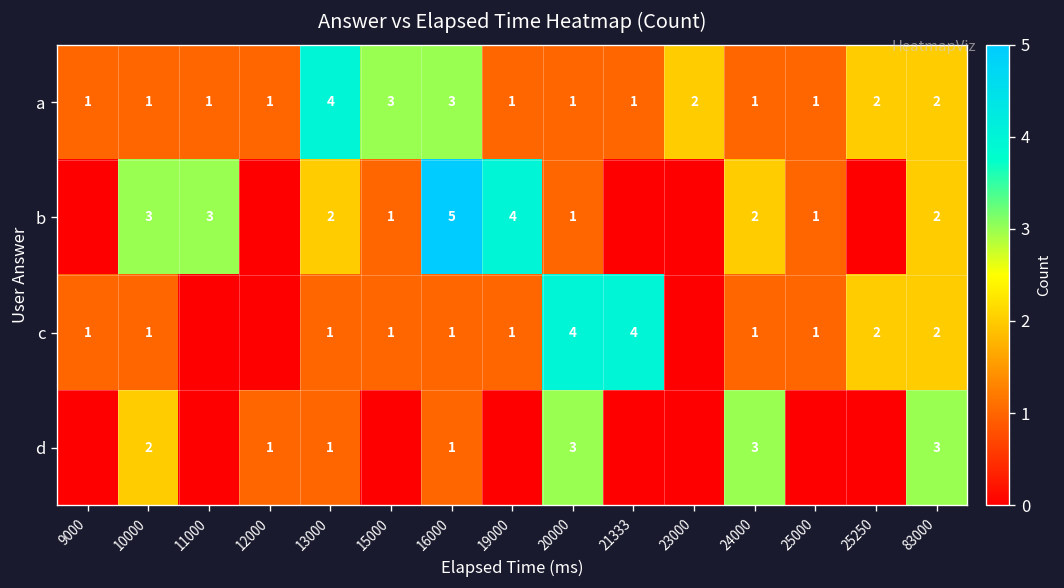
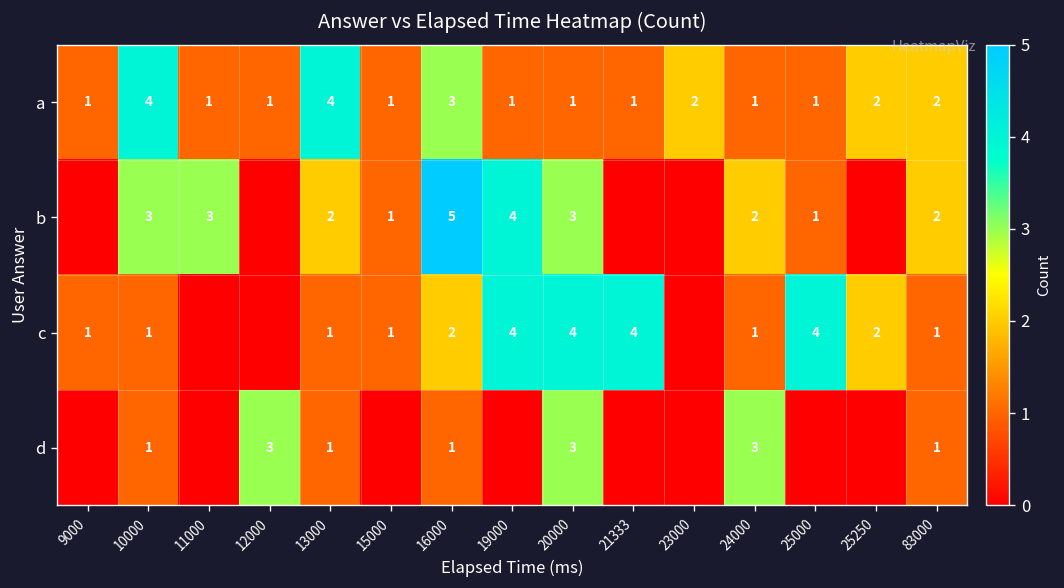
a, 10000: 1 -> 4
a, 15000: 3 -> 1
b, 20000: 1 -> 3
c, 16000: 1 -> 2
c, 19000: 1 -> 4
c, 25000: 1 -> 4
c, 83000: 2 -> 1
d, 10000: 2 -> 1
d, 12000: 1 -> 3
d, 83000: 3 -> 1
